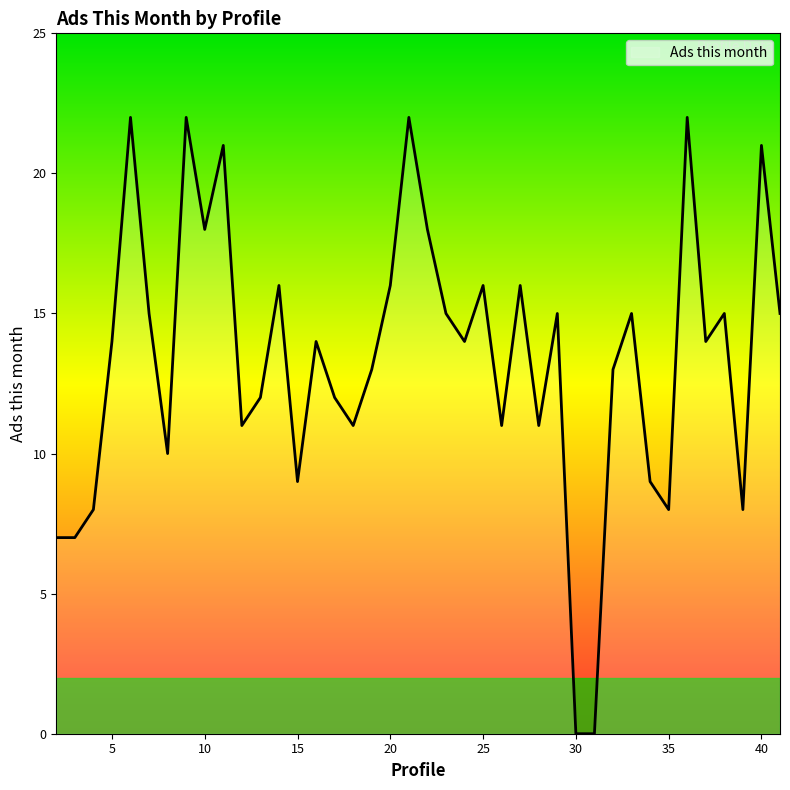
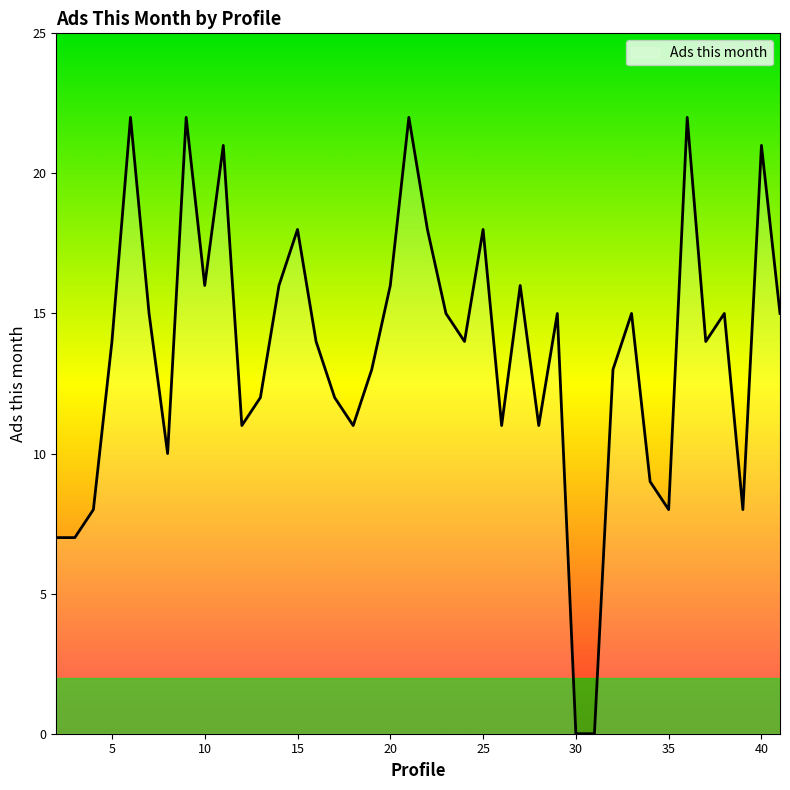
10: 18 -> 16
15: 9 -> 18
25: 16 -> 18
